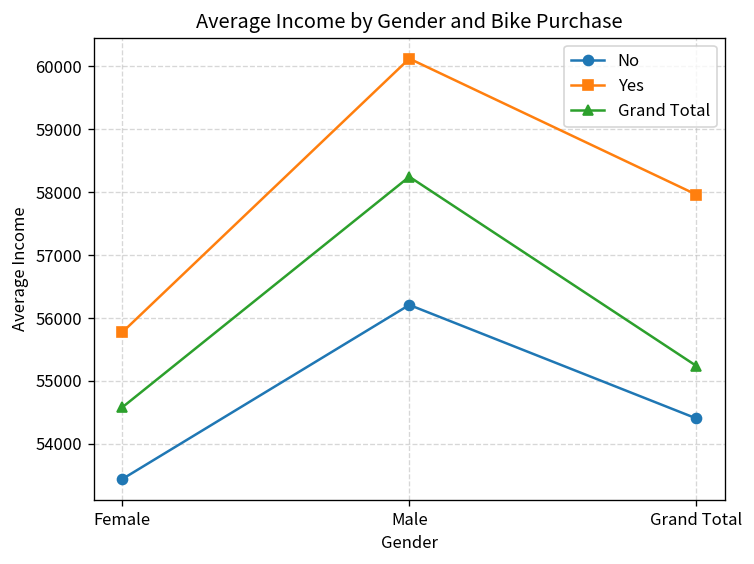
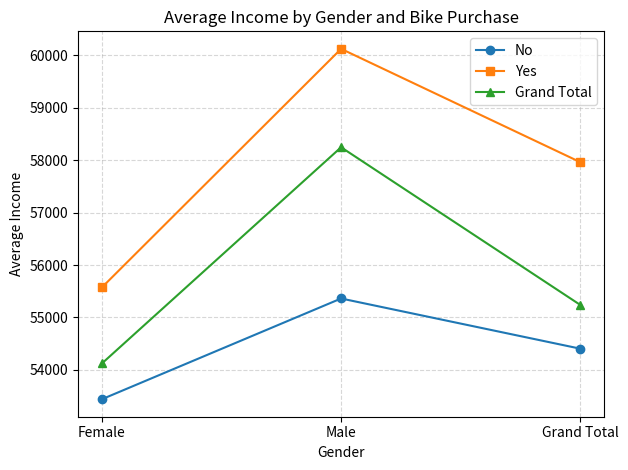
Yes, Female: 55800 -> 55600
Grand Total, Female: 54600 -> 54100
No, Male: 56200 -> 55400
